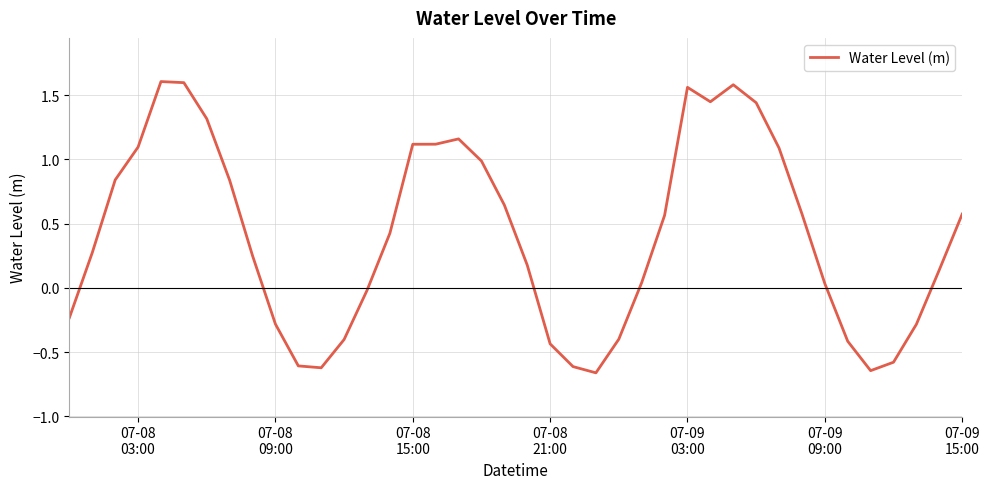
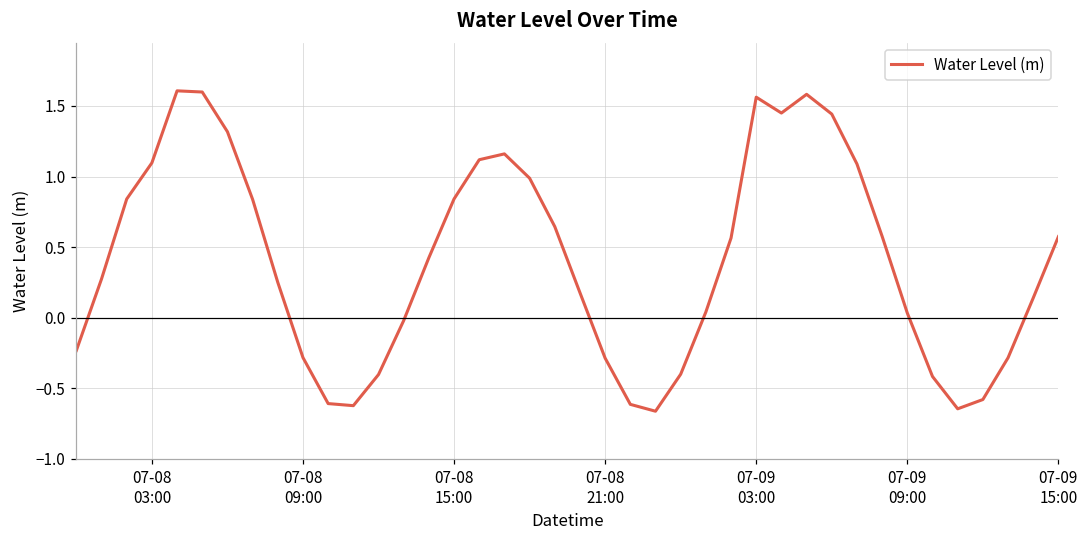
07-08 15:00: 1.12 -> 0.84
07-08 21:00: -0.44 -> -0.29
